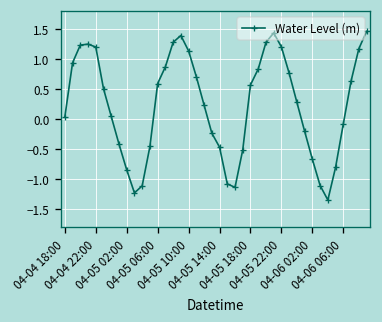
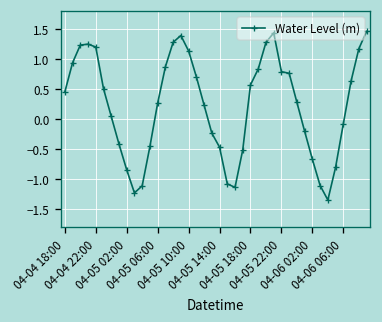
04-04 18:00: 0.0 -> 0.5
04-05 06:00: 0.6 -> 0.3
04-05 22:00: 1.2 -> 0.8
